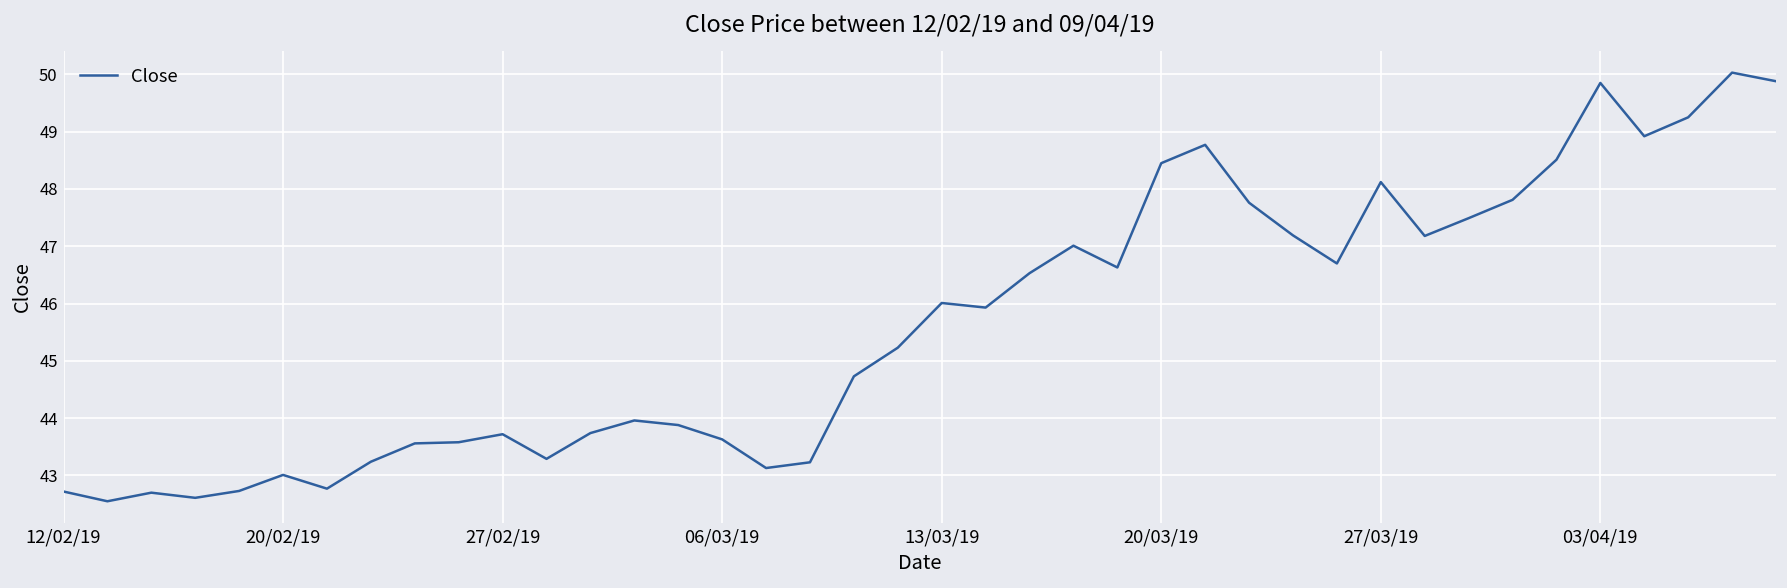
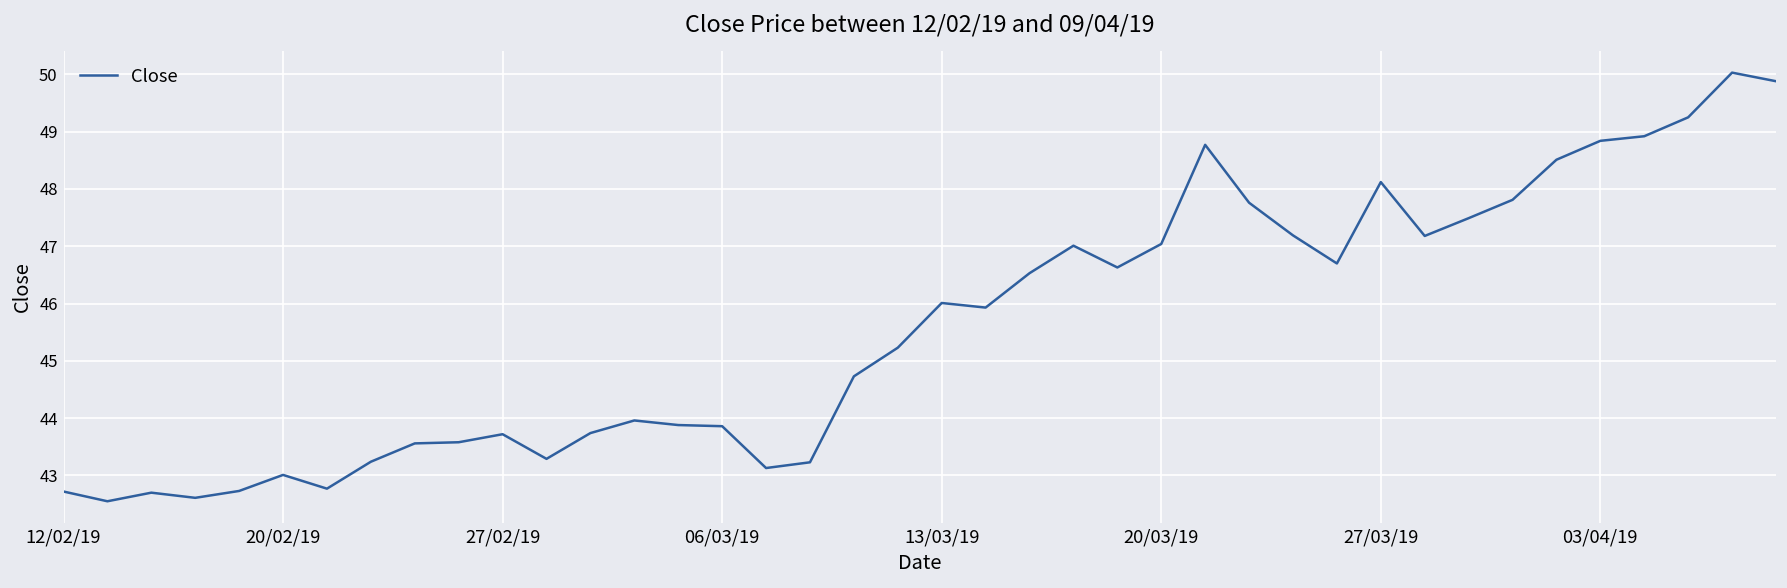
06/03/19: 43.6 -> 43.9
20/03/19: 48.5 -> 47.0
03/04/19: 49.9 -> 48.8
